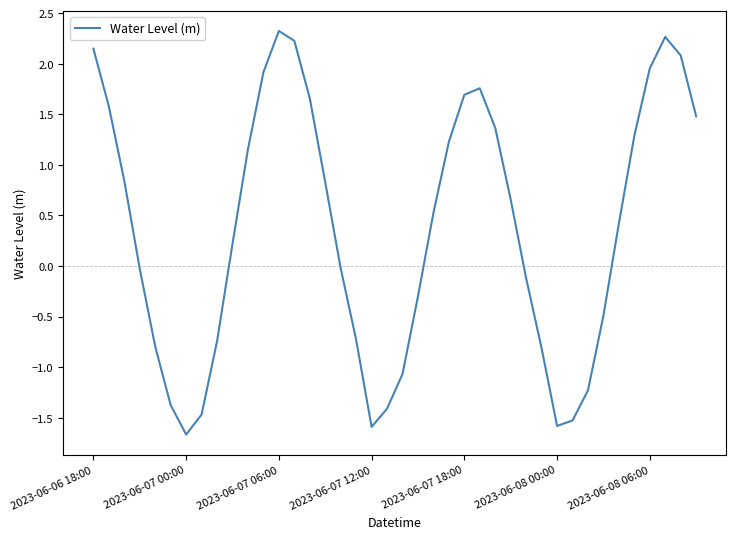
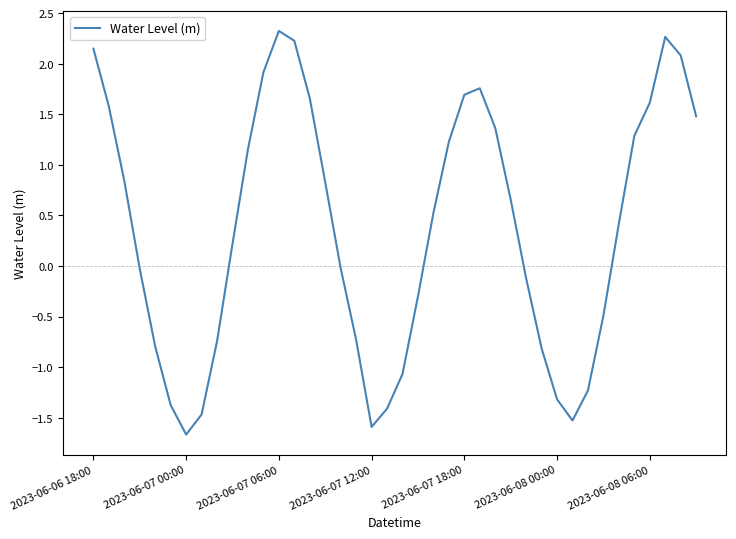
2023-06-08 00:00: -1.58 -> -1.32
2023-06-08 06:00: 1.95 -> 1.61
